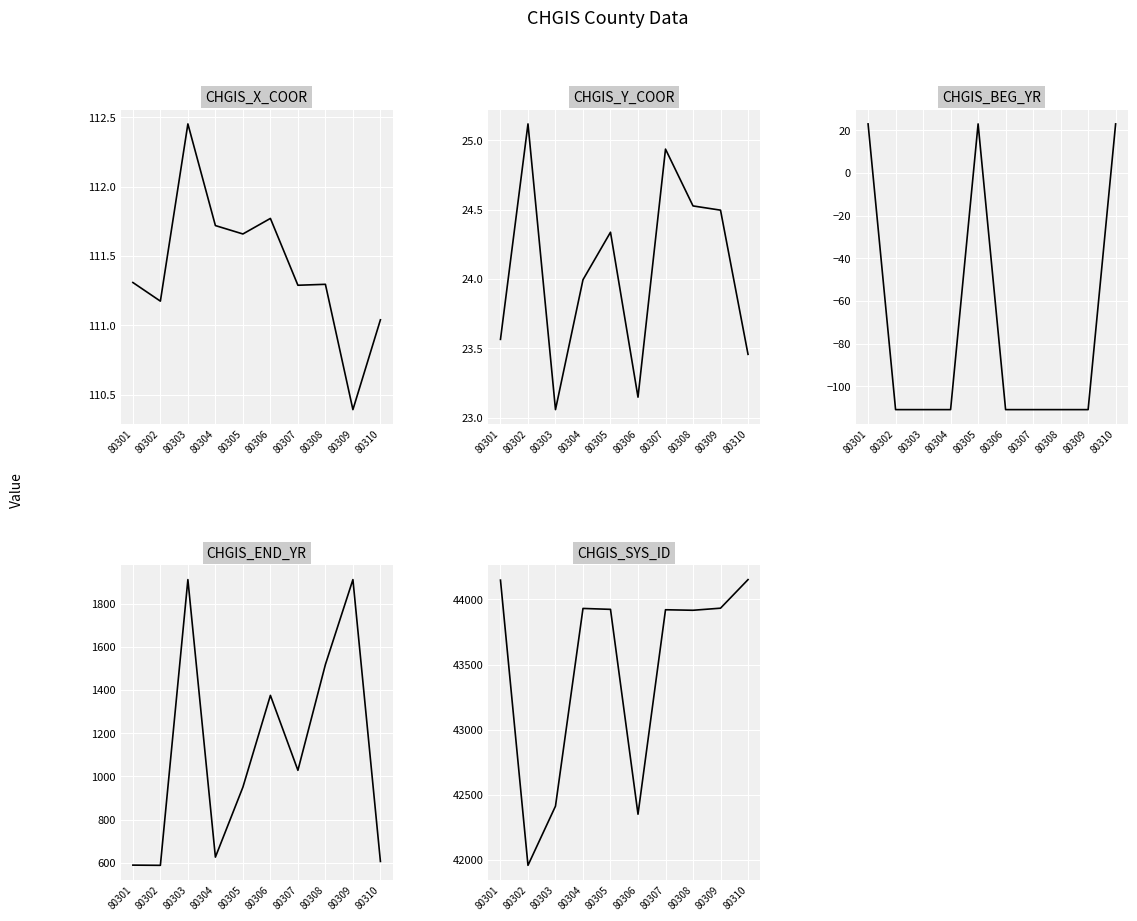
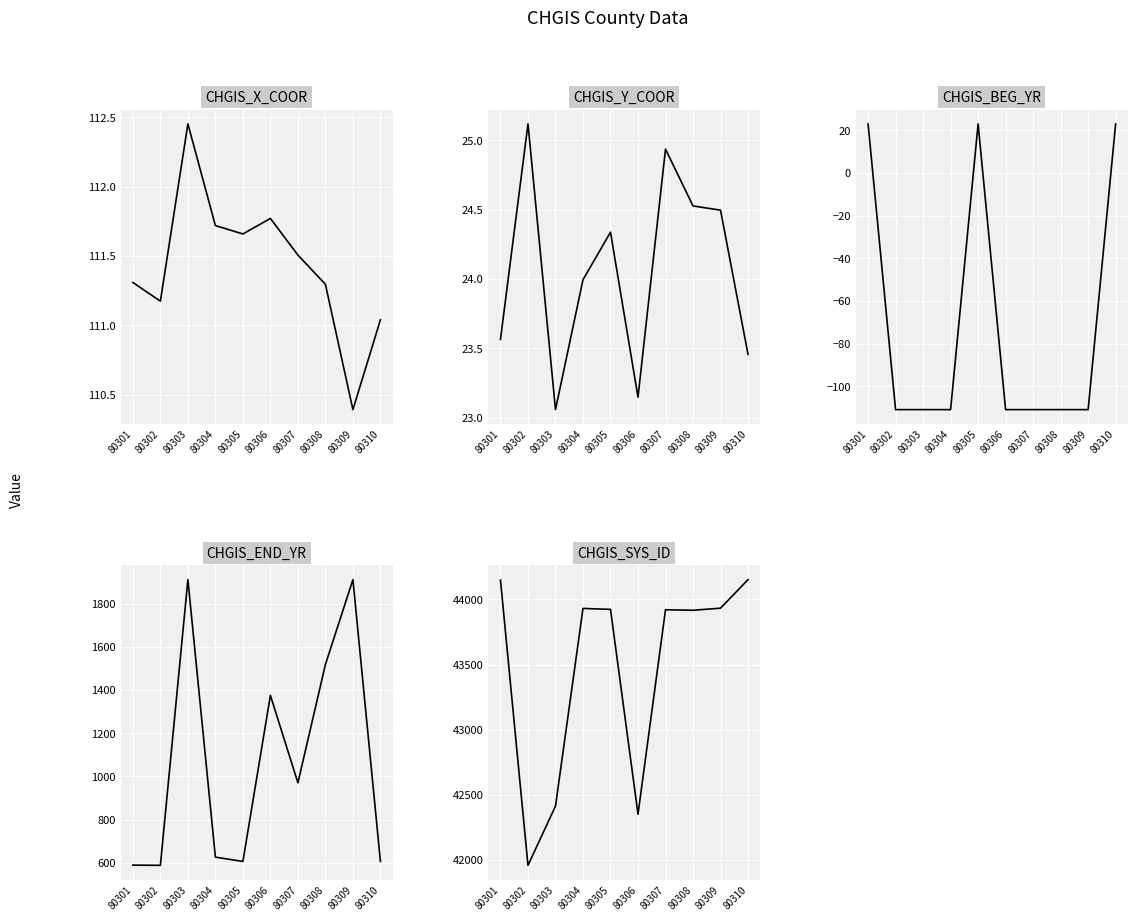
CHGIS_X_COOR, 80307: 111.29 -> 111.51
CHGIS_END_YR, 80305: 950 -> 610
CHGIS_END_YR, 80307: 1030 -> 970
